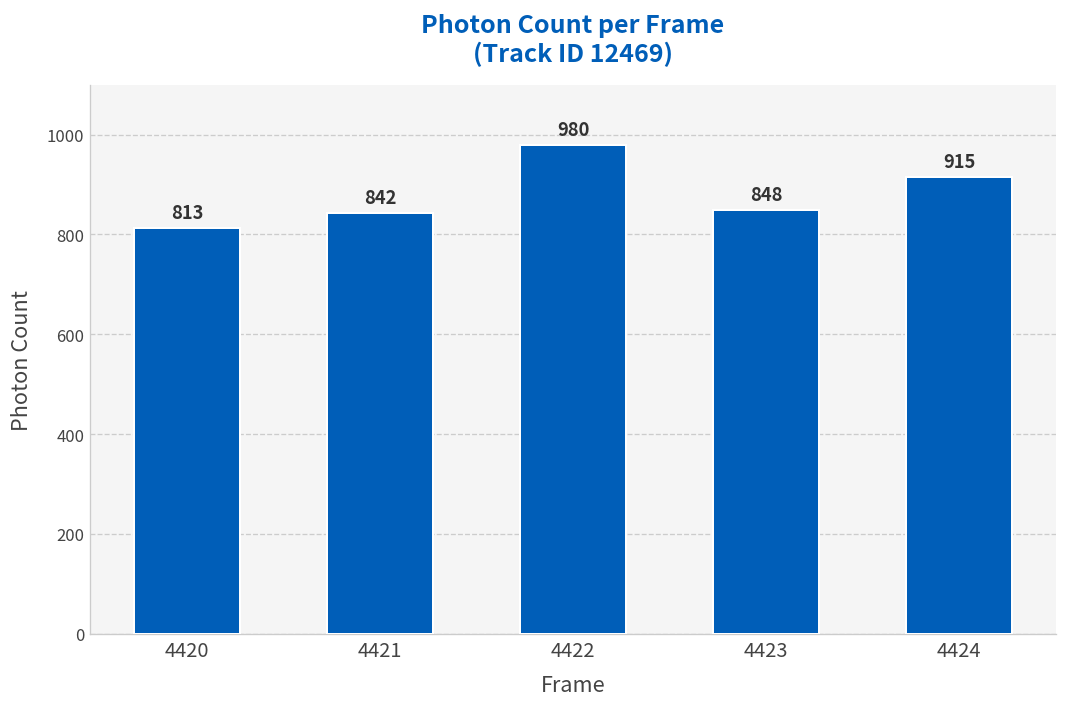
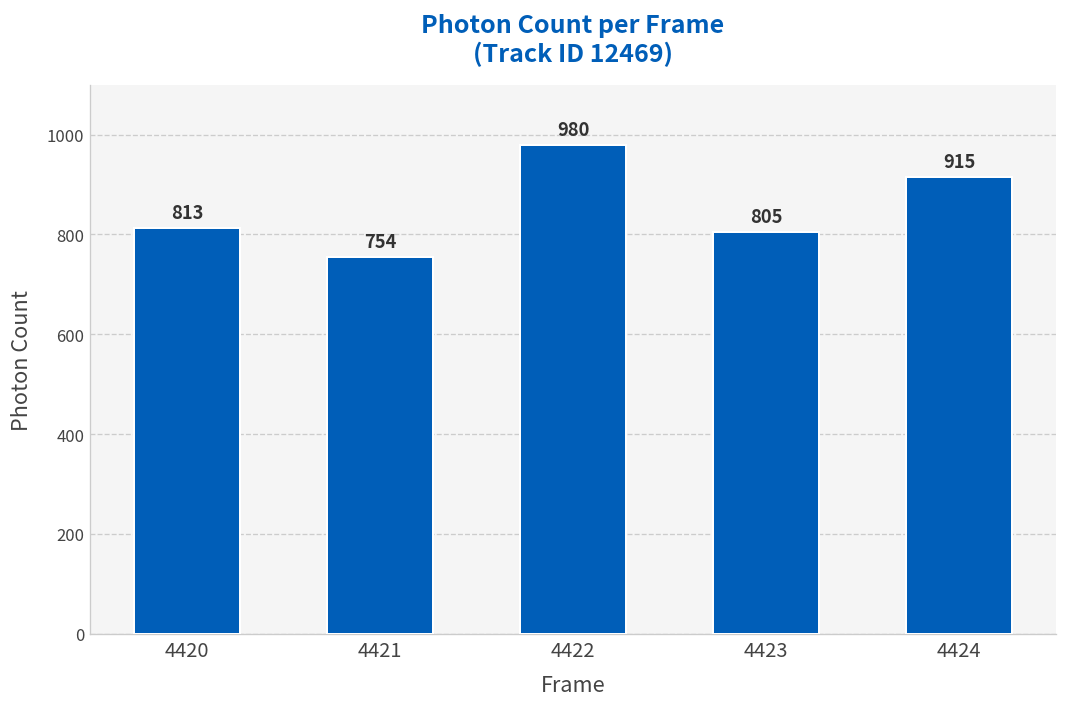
4421: 842 -> 754
4423: 848 -> 805
